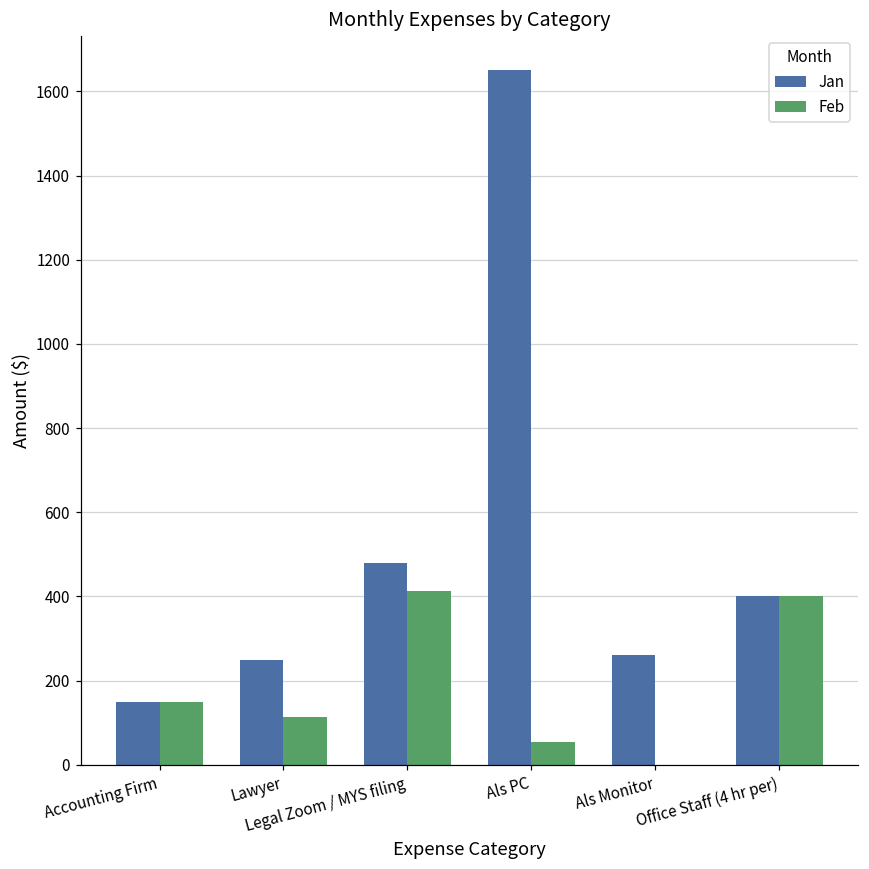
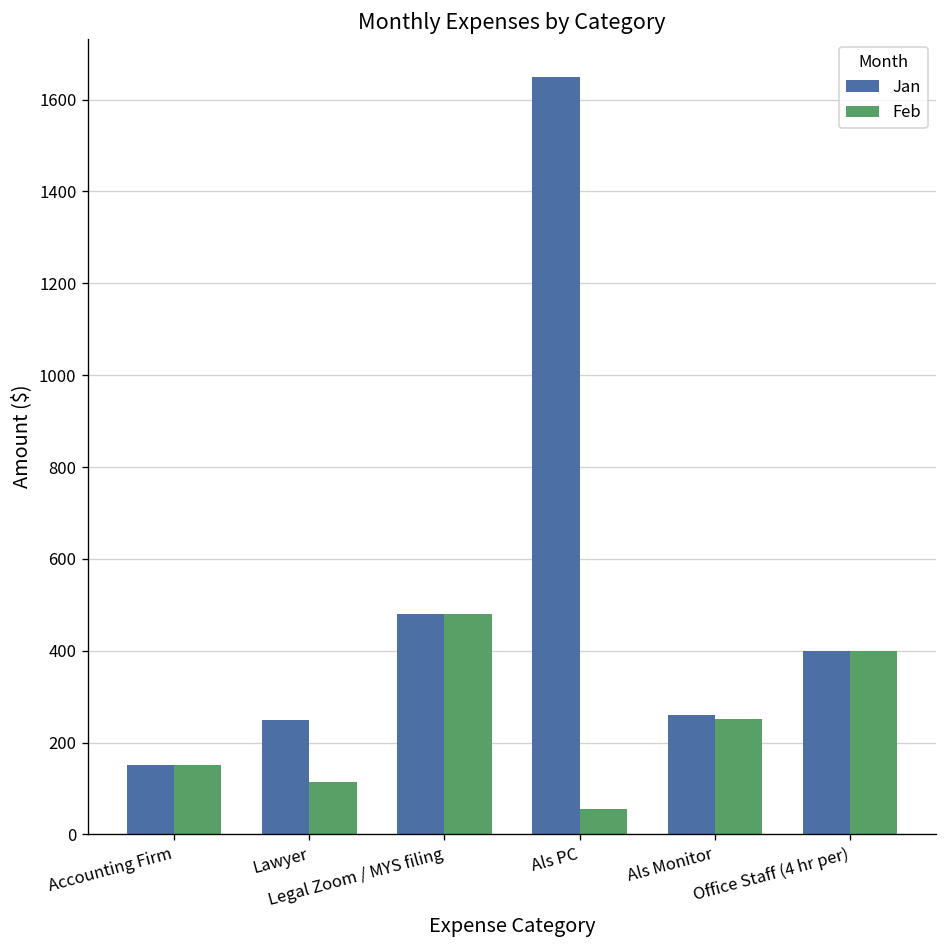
Feb, Legal Zoom / MYS filing: 410 -> 480
Feb, Als Monitor: 0 -> 250
